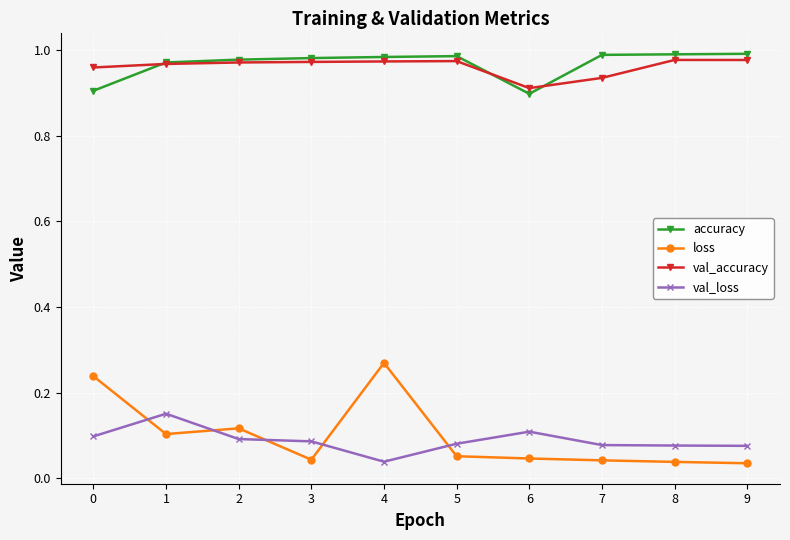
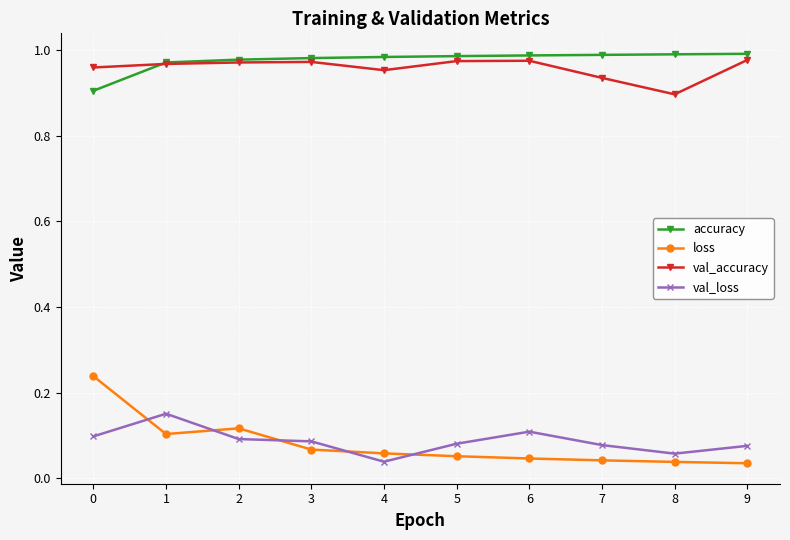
loss, 3: 0.04 -> 0.07
loss, 4: 0.27 -> 0.06
val_accuracy, 4: 0.97 -> 0.95
accuracy, 6: 0.90 -> 0.99
val_accuracy, 6: 0.91 -> 0.97
val_accuracy, 8: 0.98 -> 0.90
val_loss, 8: 0.08 -> 0.06
